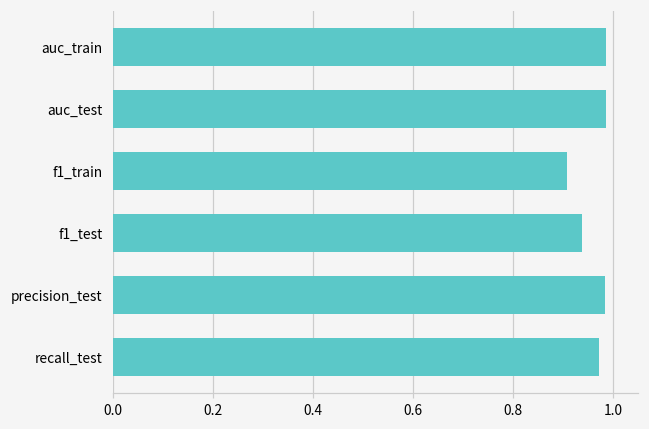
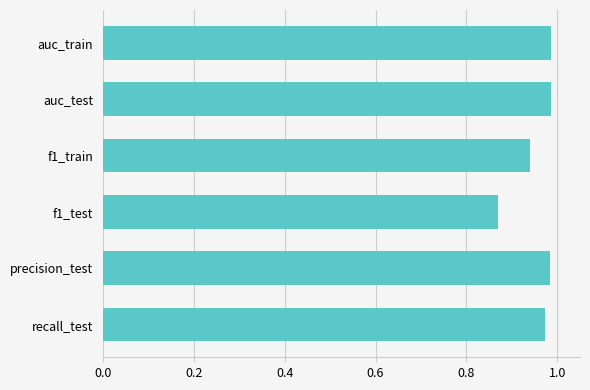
f1_train: 0.91 -> 0.94
f1_test: 0.94 -> 0.87
